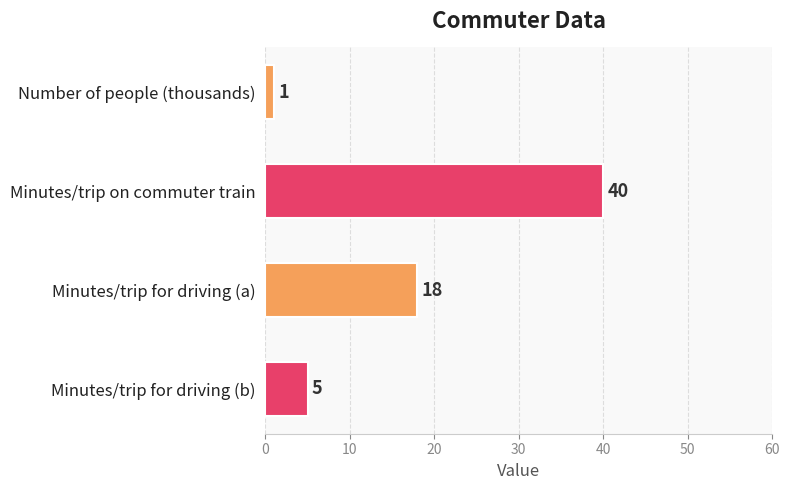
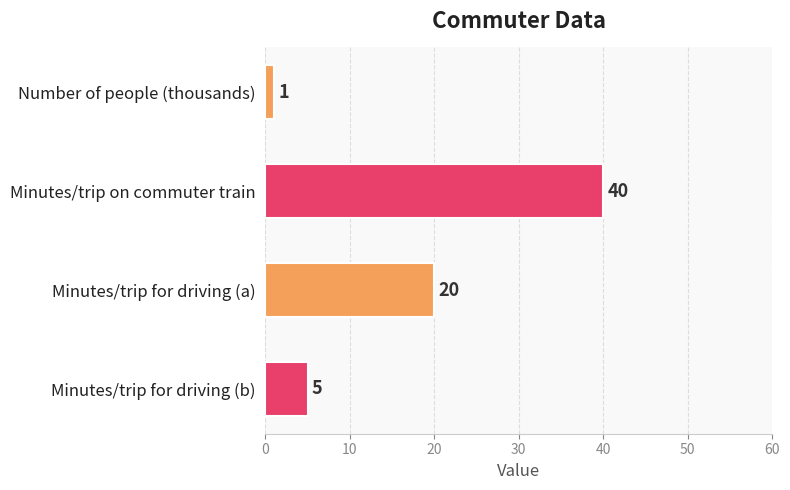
Minutes/trip for driving (a): 18 -> 20
